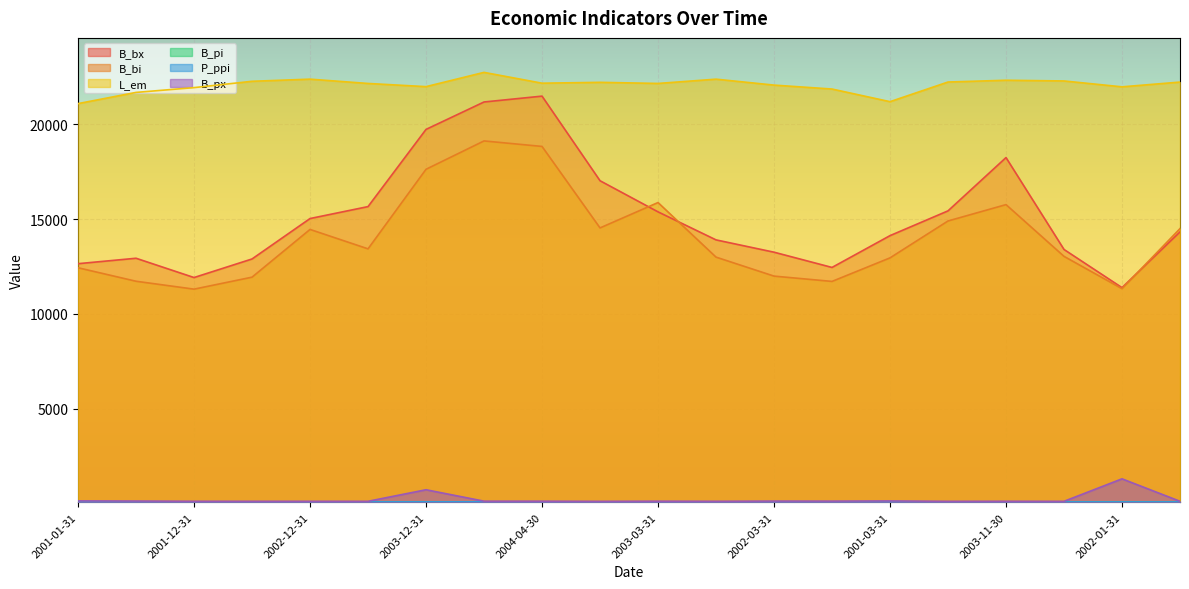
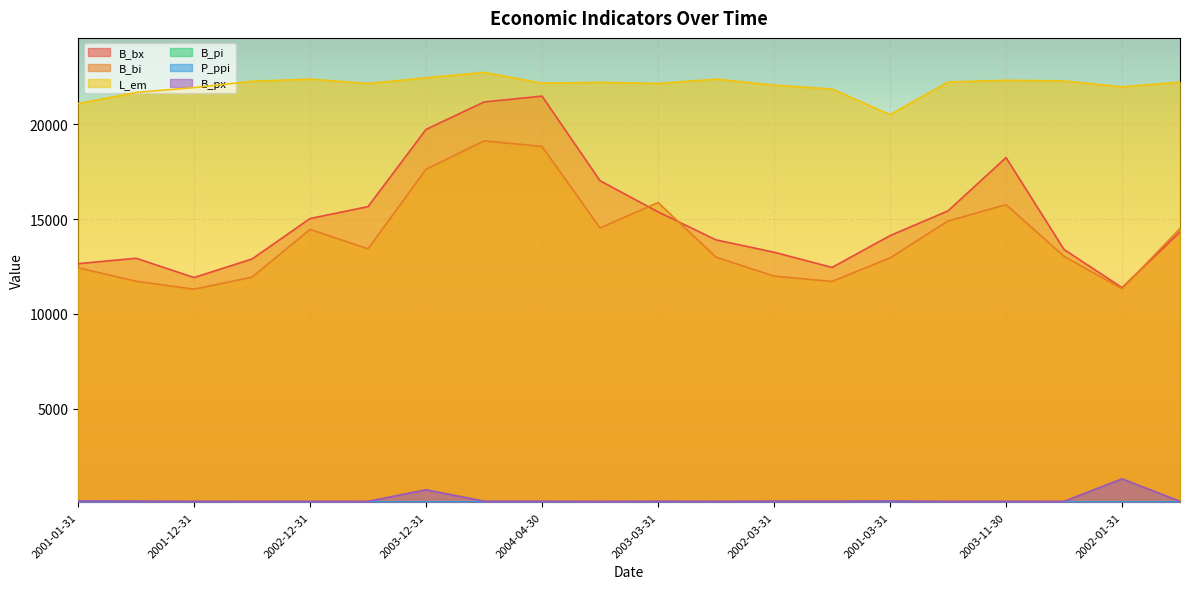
L_em, 2003-12-31: 22000 -> 22500
L_em, 2001-03-31: 21200 -> 20500
